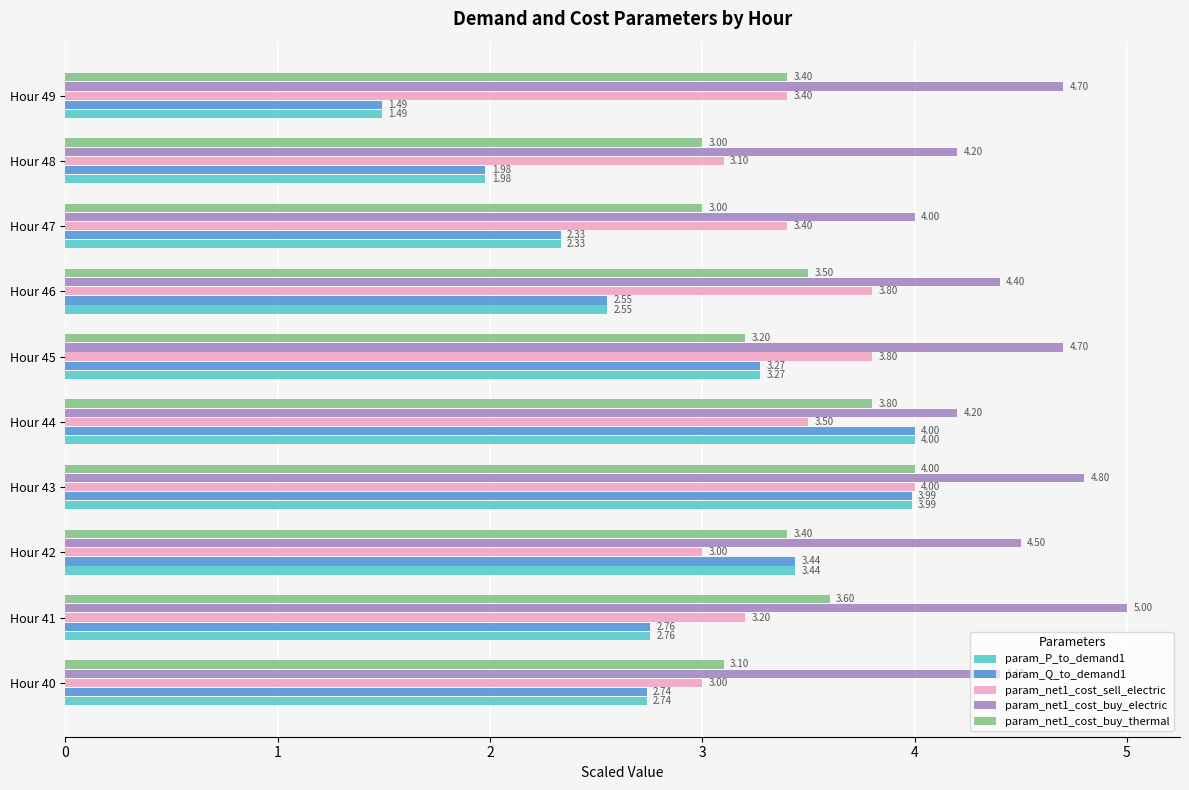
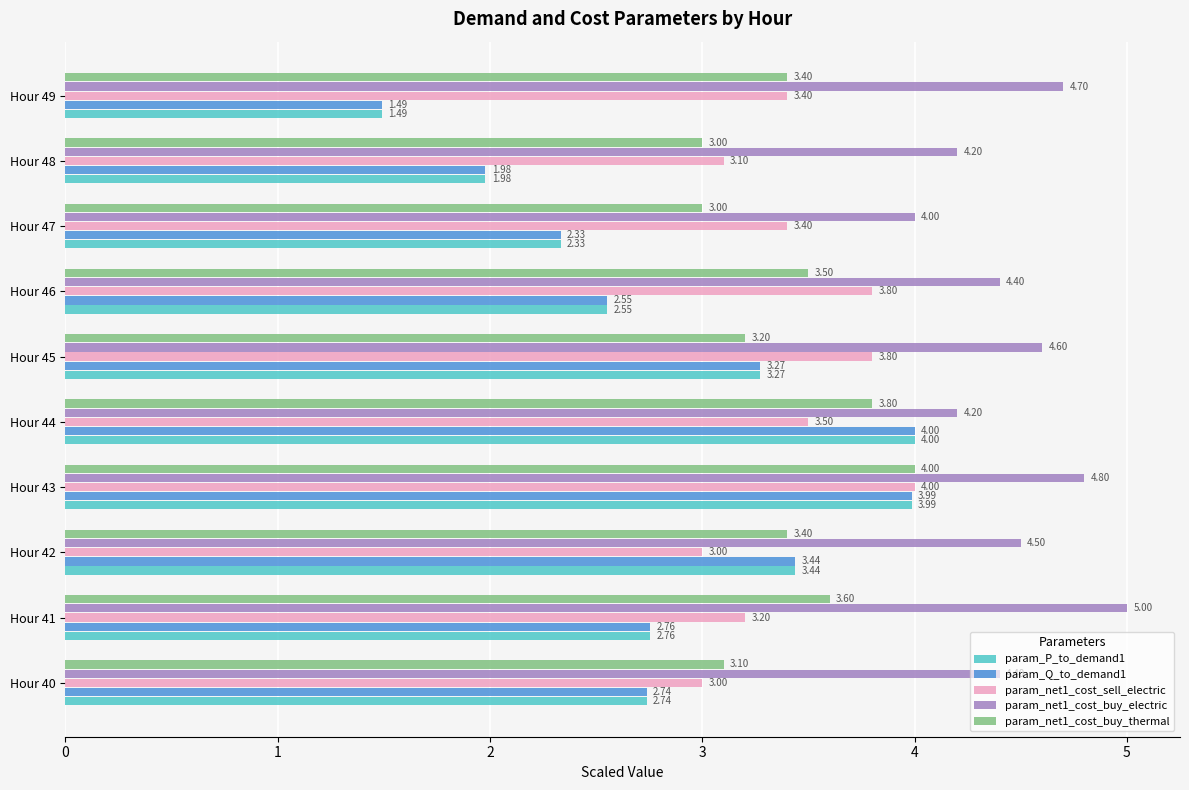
param_net1_cost_buy_electric, Hour 45: 4.70 -> 4.60
